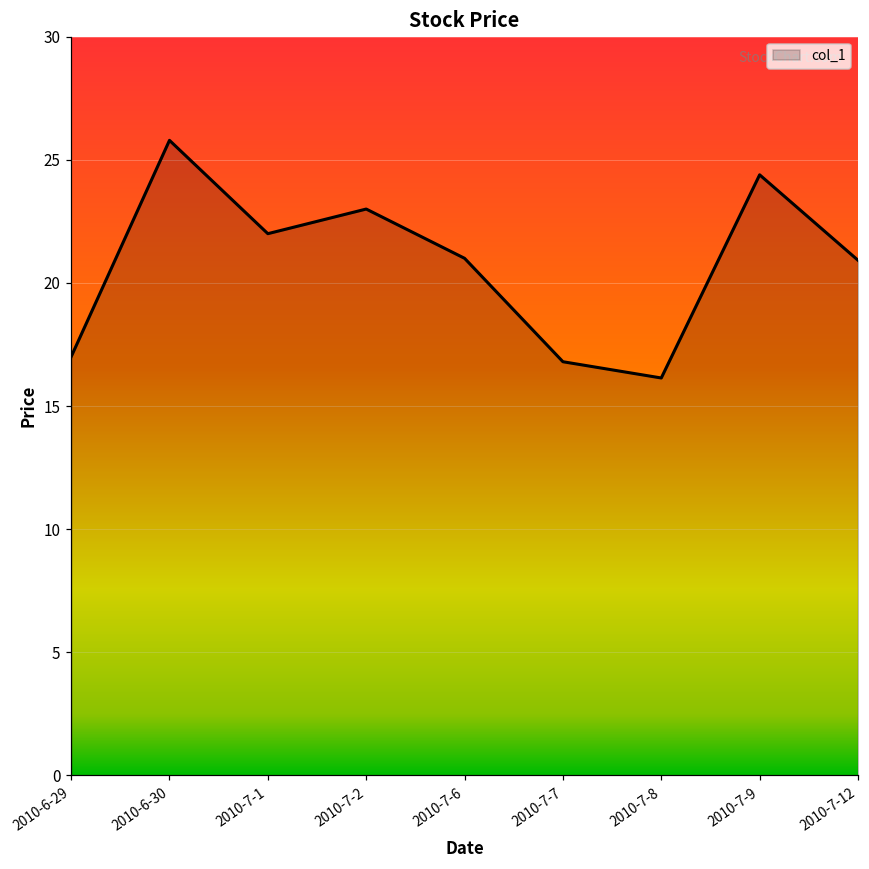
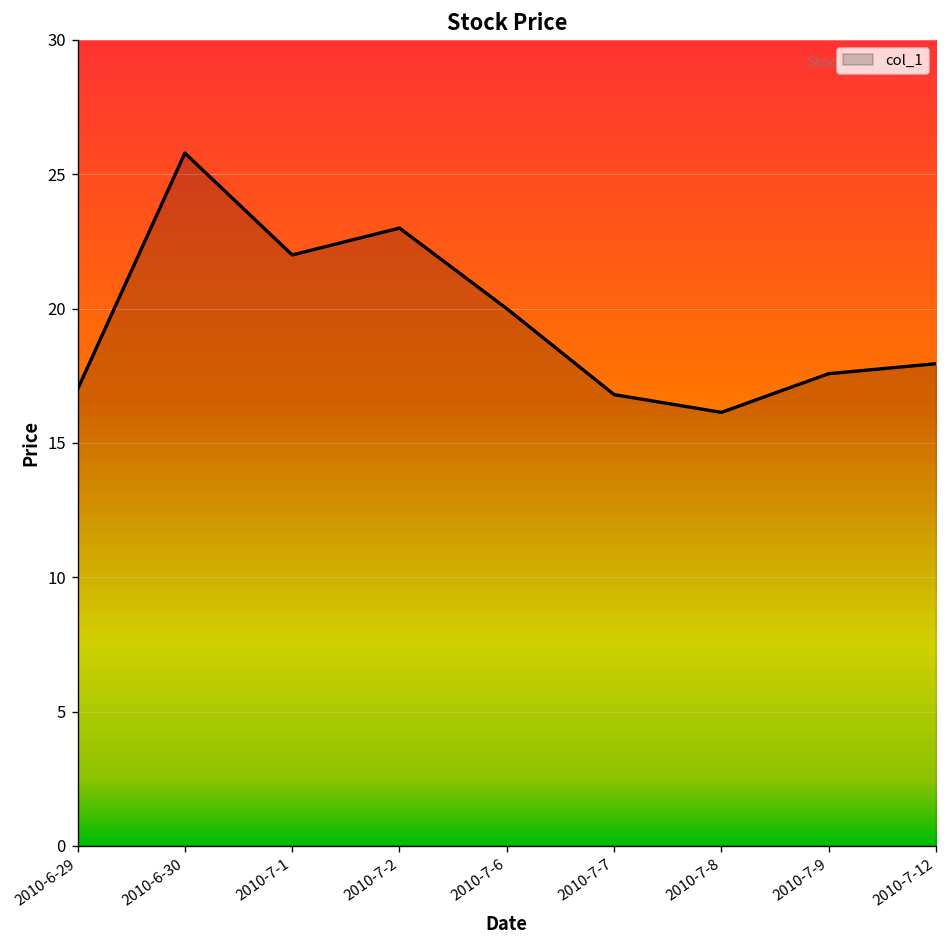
2010-7-6: 21 -> 20
2010-7-9: 24.4 -> 17.6
2010-7-12: 20.9 -> 18.0
